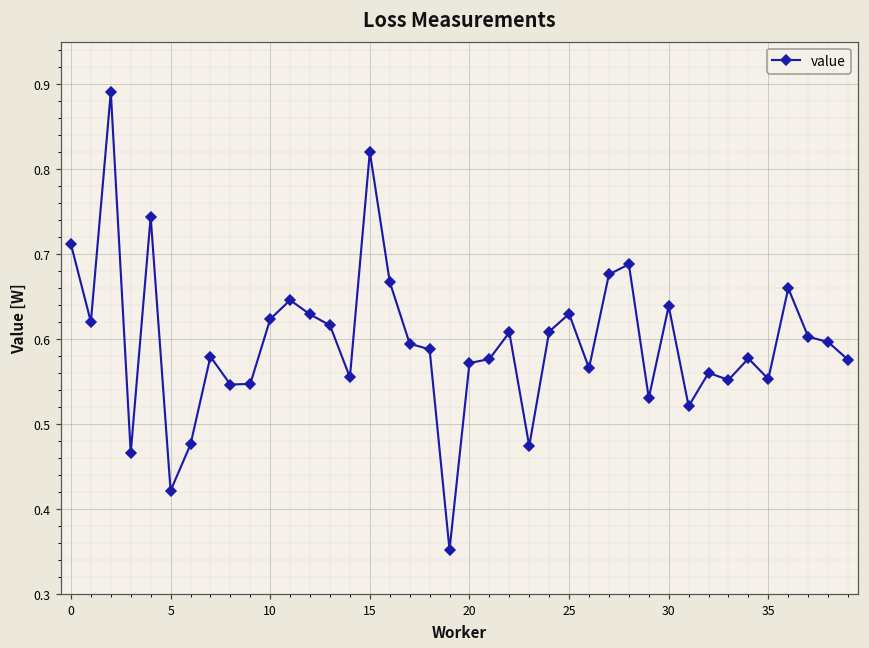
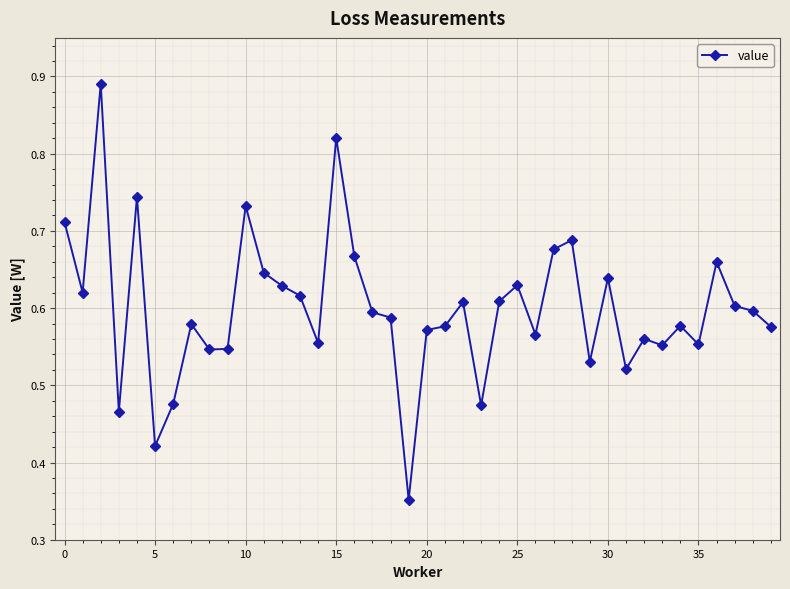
10: 0.62 -> 0.73
